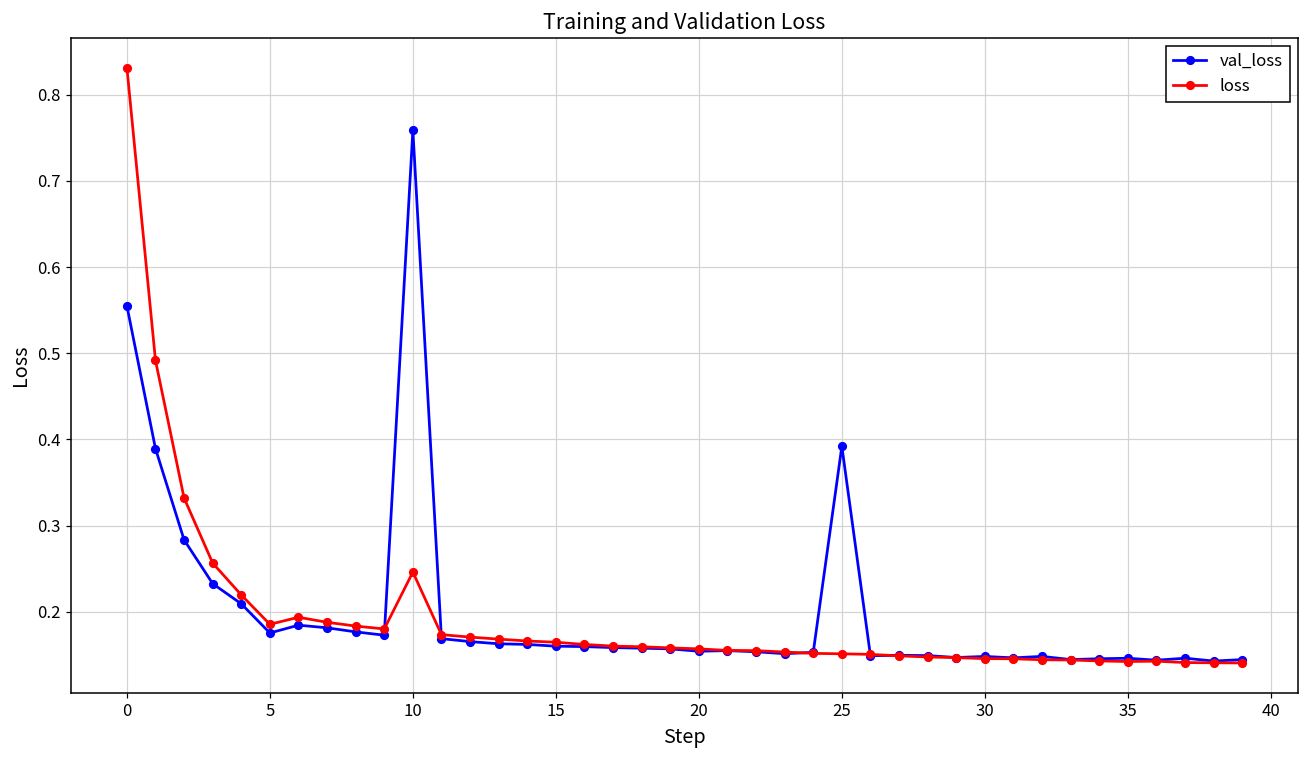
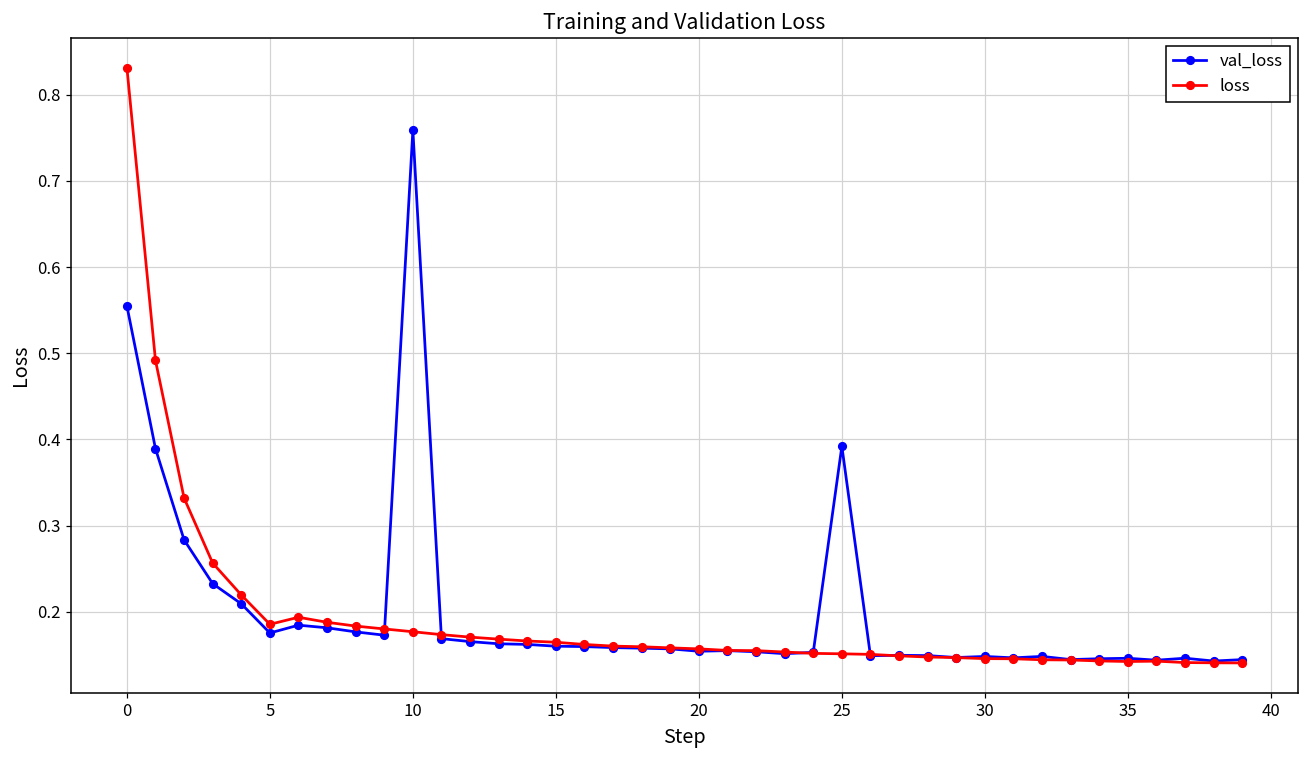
loss, 10: 0.25 -> 0.18
